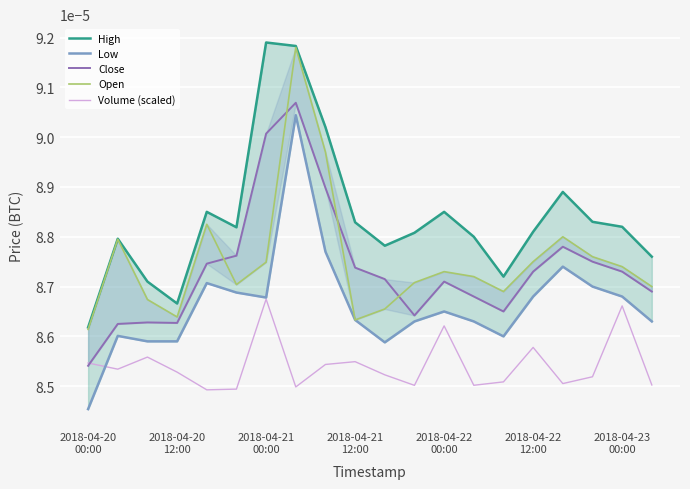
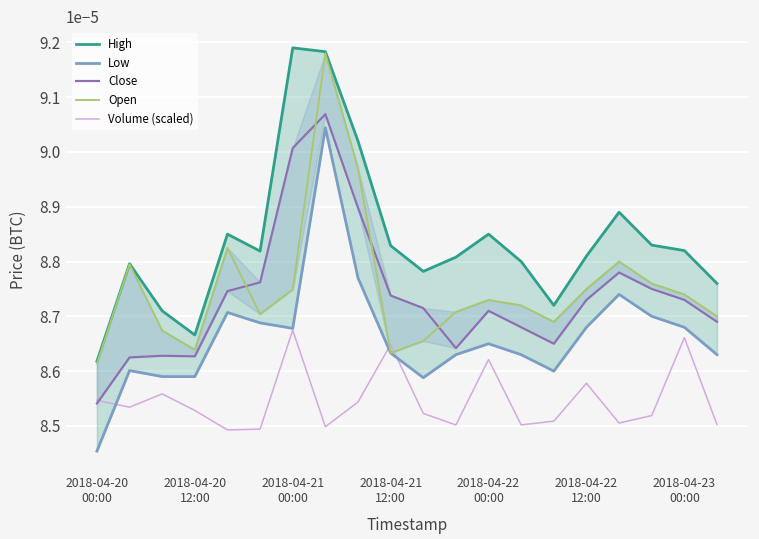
Volume (scaled), 2018-04-21 12:00: 0.0000855 -> 0.0000865
